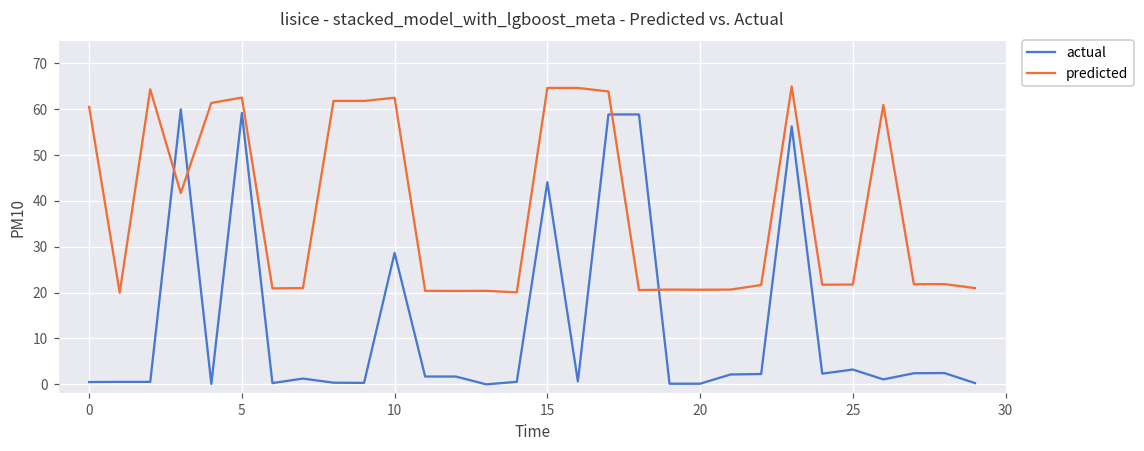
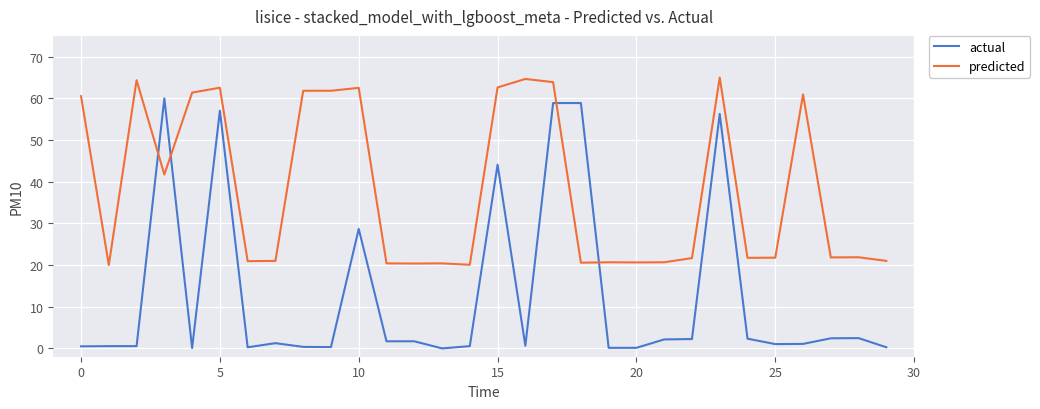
actual, 5: 59 -> 57
predicted, 15: 65 -> 63
actual, 25: 3 -> 1
